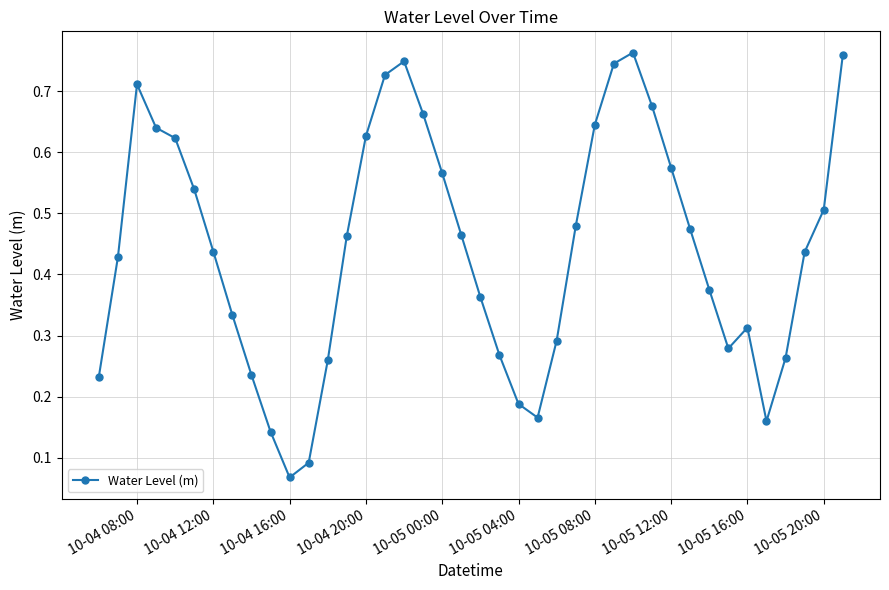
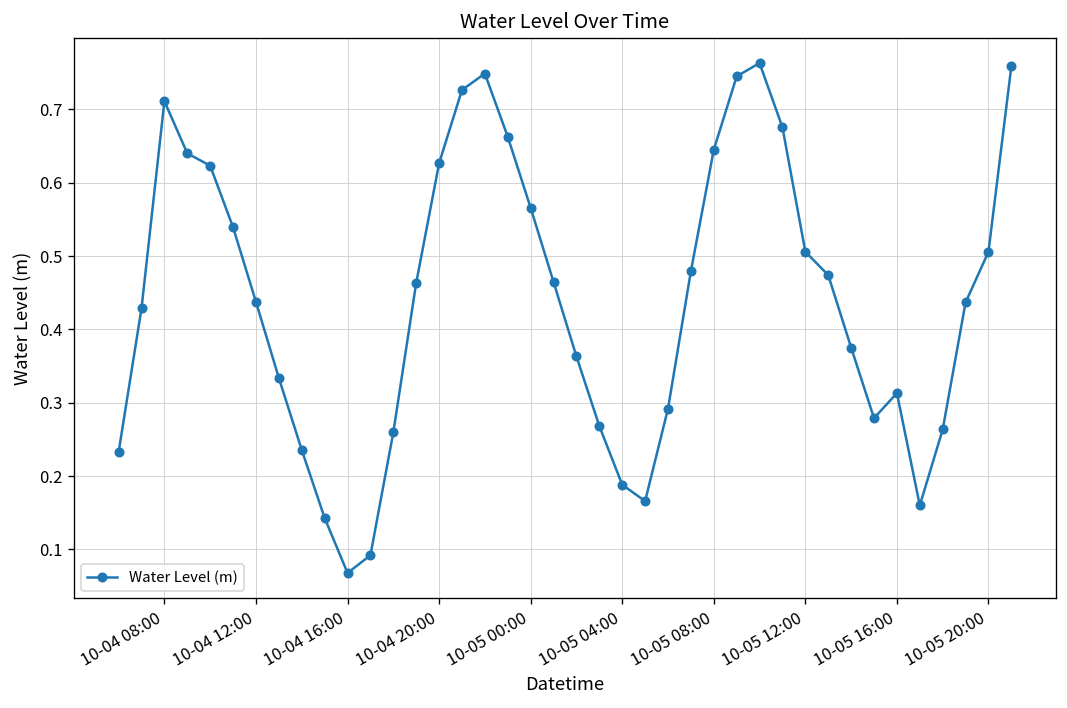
10-05 12:00: 0.57 -> 0.51
